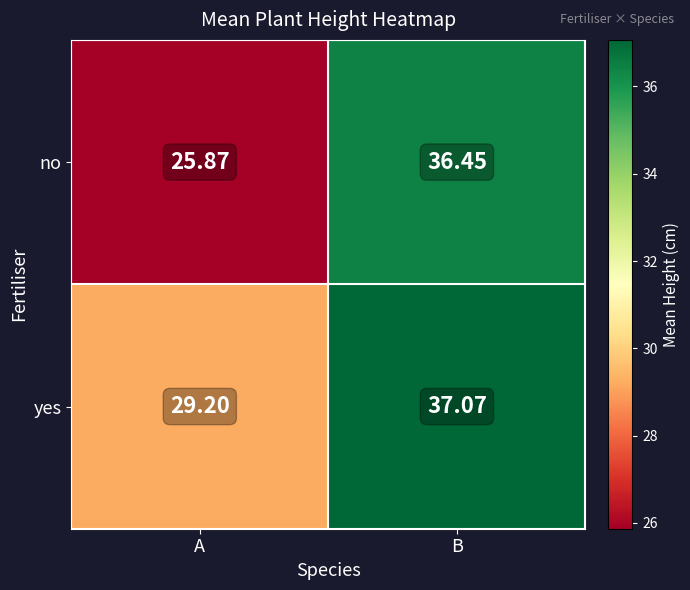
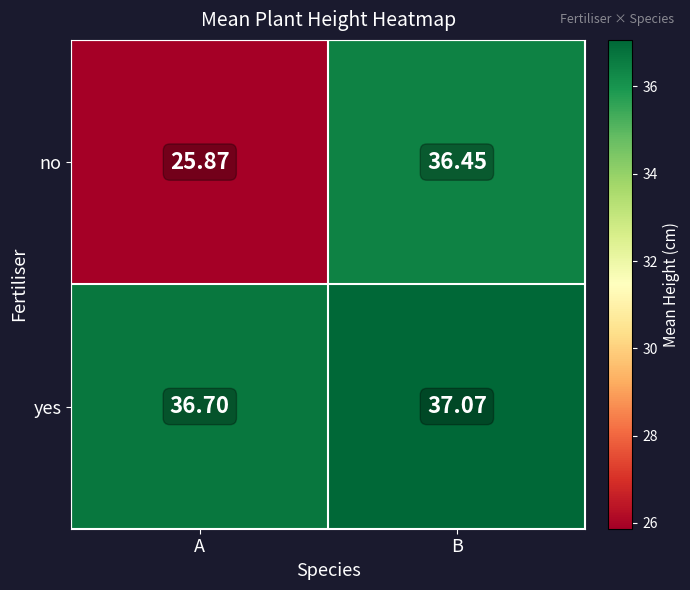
yes, A: 29.20 -> 36.70
